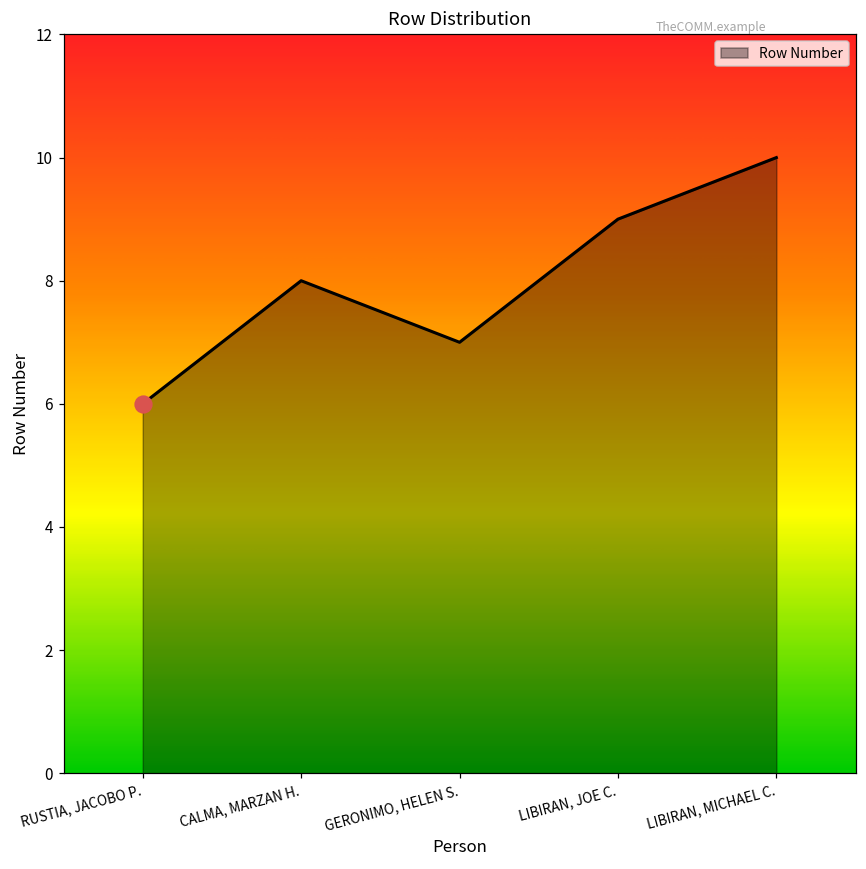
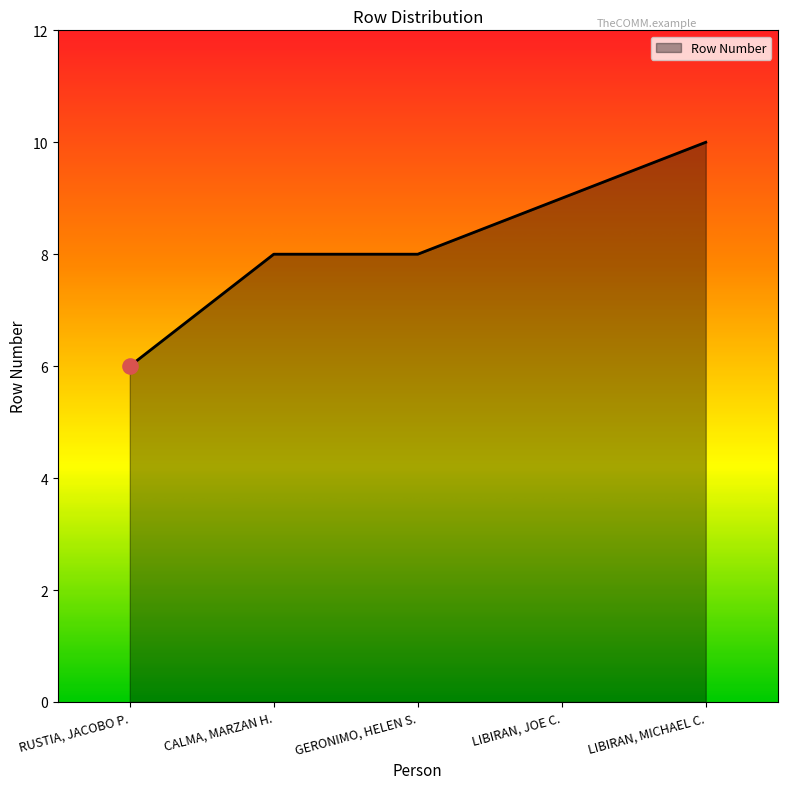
Row Number, GERONIMO, HELEN S.: 7 -> 8
